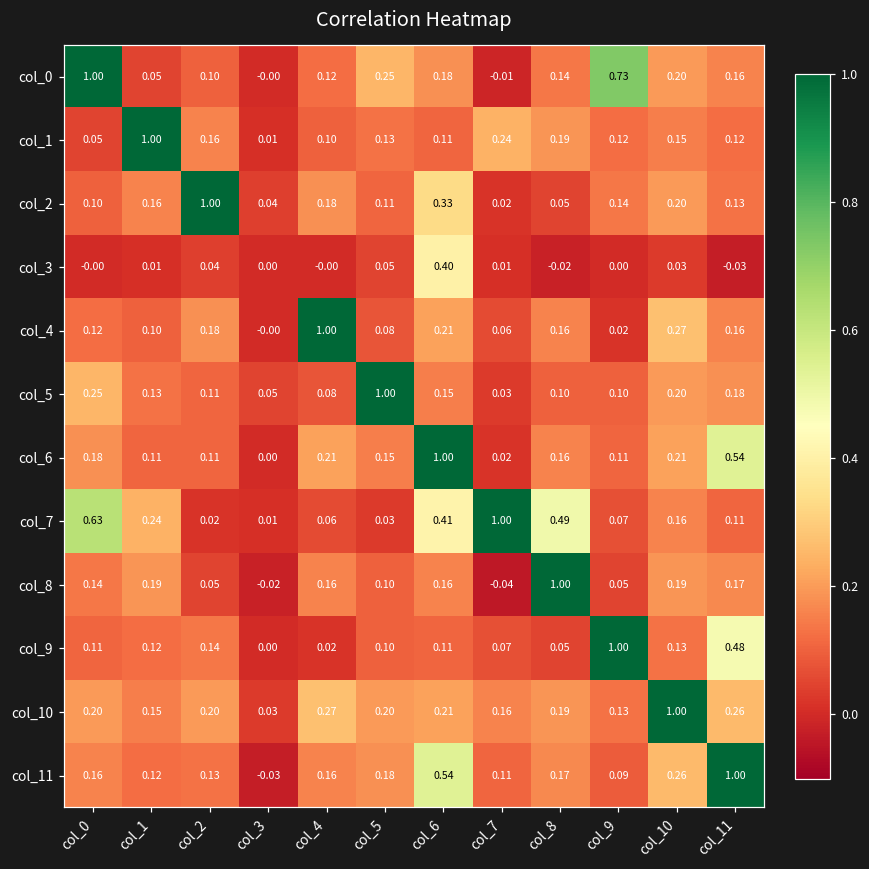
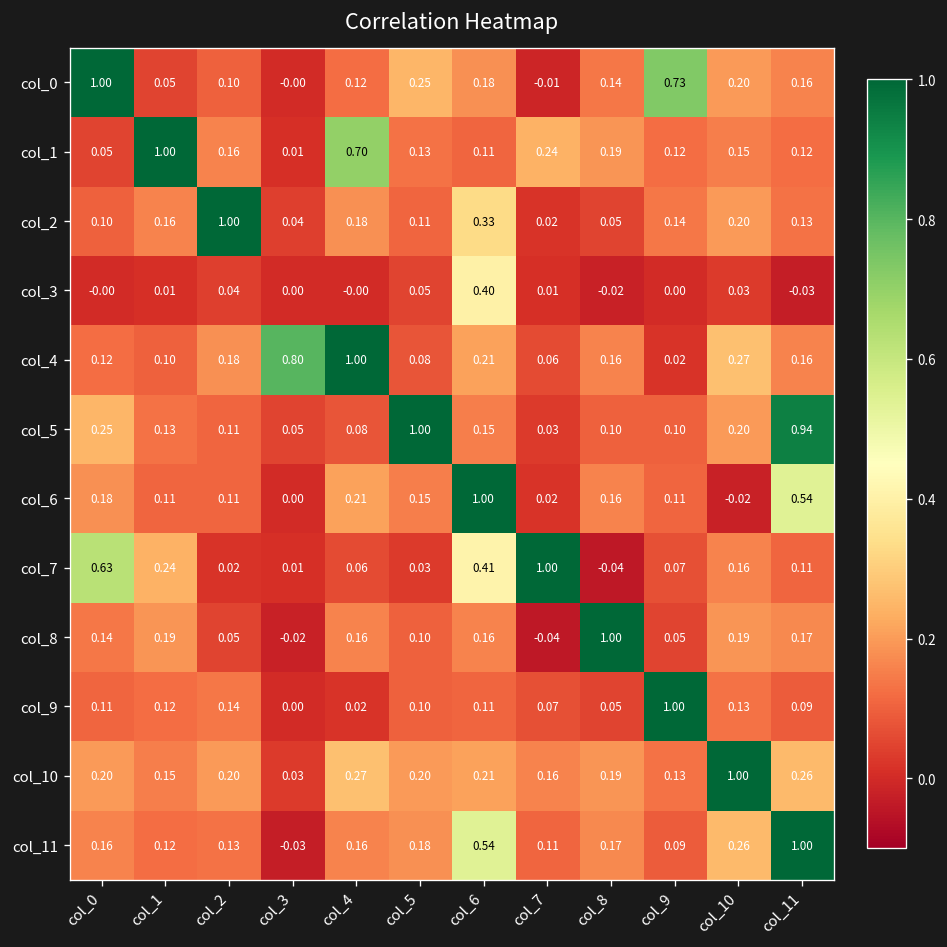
col_1, col_4: 0.10 -> 0.70
col_4, col_3: -0.00 -> 0.80
col_5, col_11: 0.18 -> 0.94
col_6, col_10: 0.21 -> -0.02
col_7, col_8: 0.49 -> -0.04
col_9, col_11: 0.48 -> 0.09
